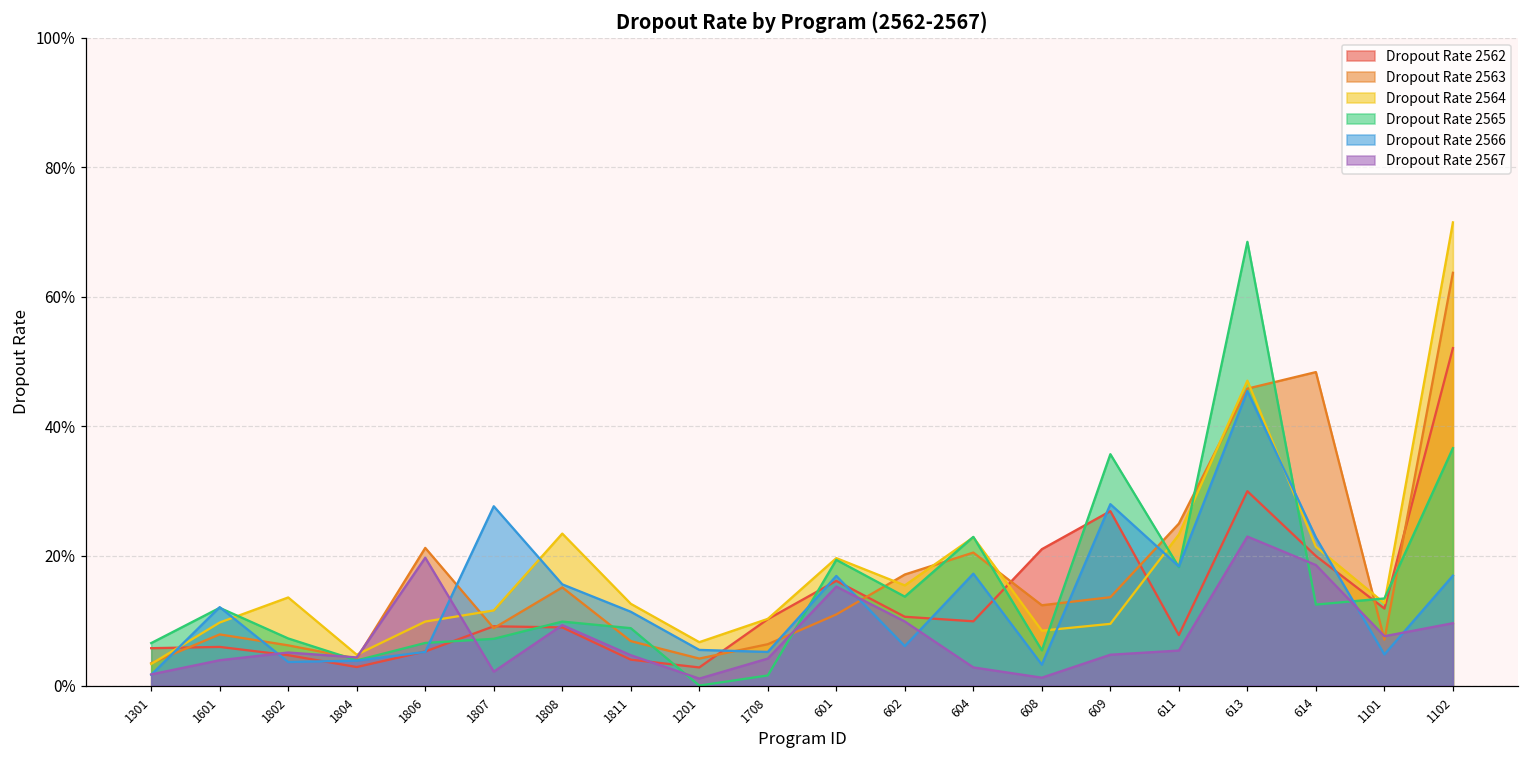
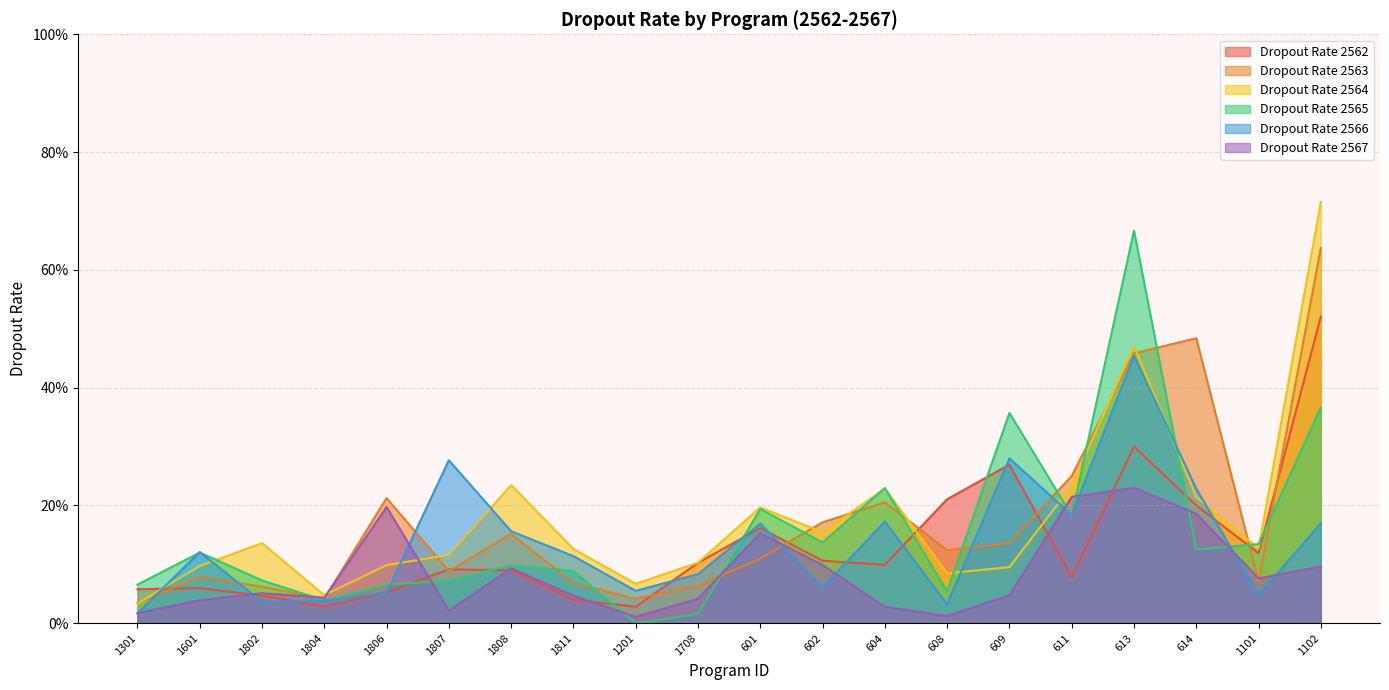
Dropout Rate 2566, 1708: 5% -> 8%
Dropout Rate 2567, 611: 5% -> 21%
Dropout Rate 2565, 613: 68% -> 67%
